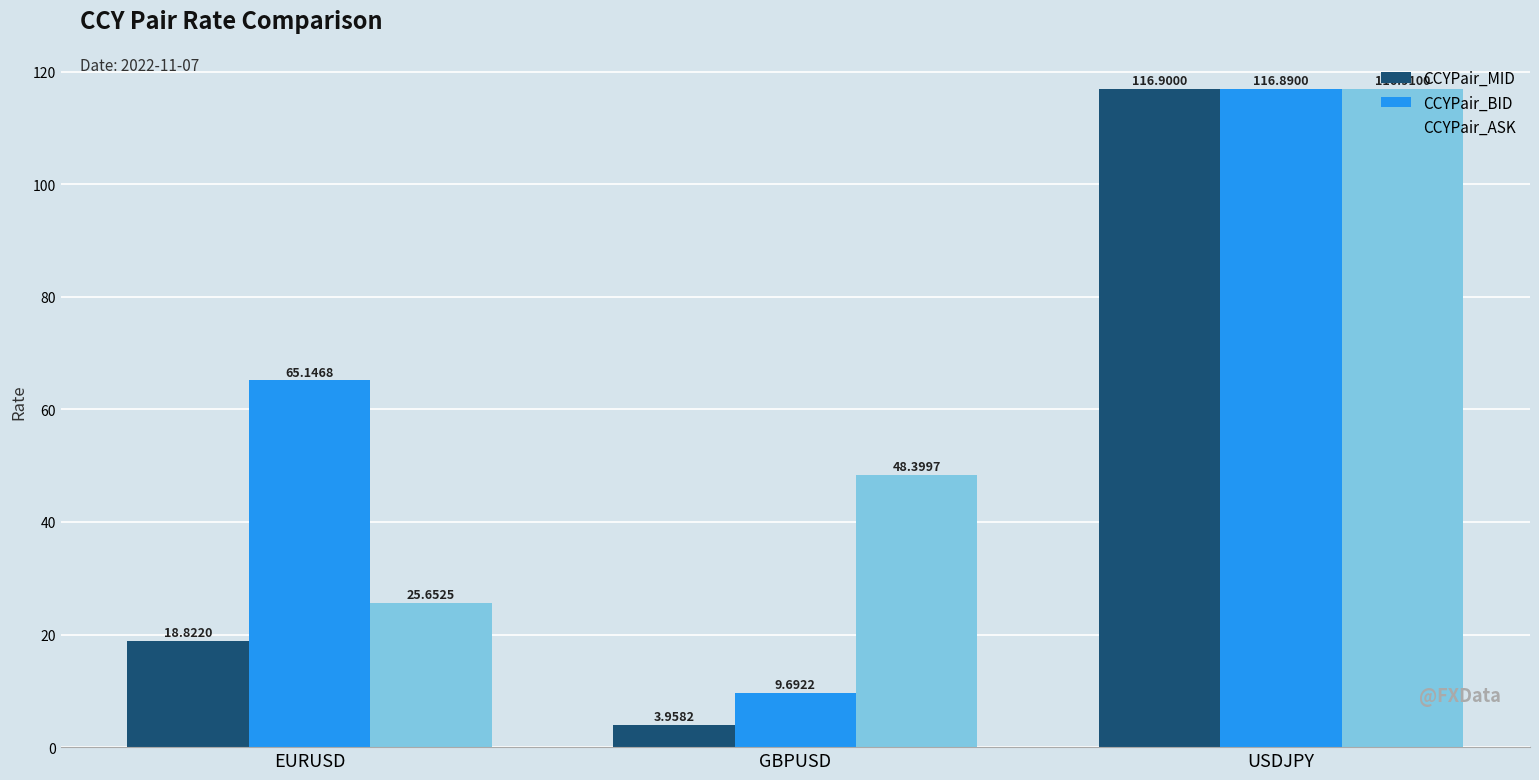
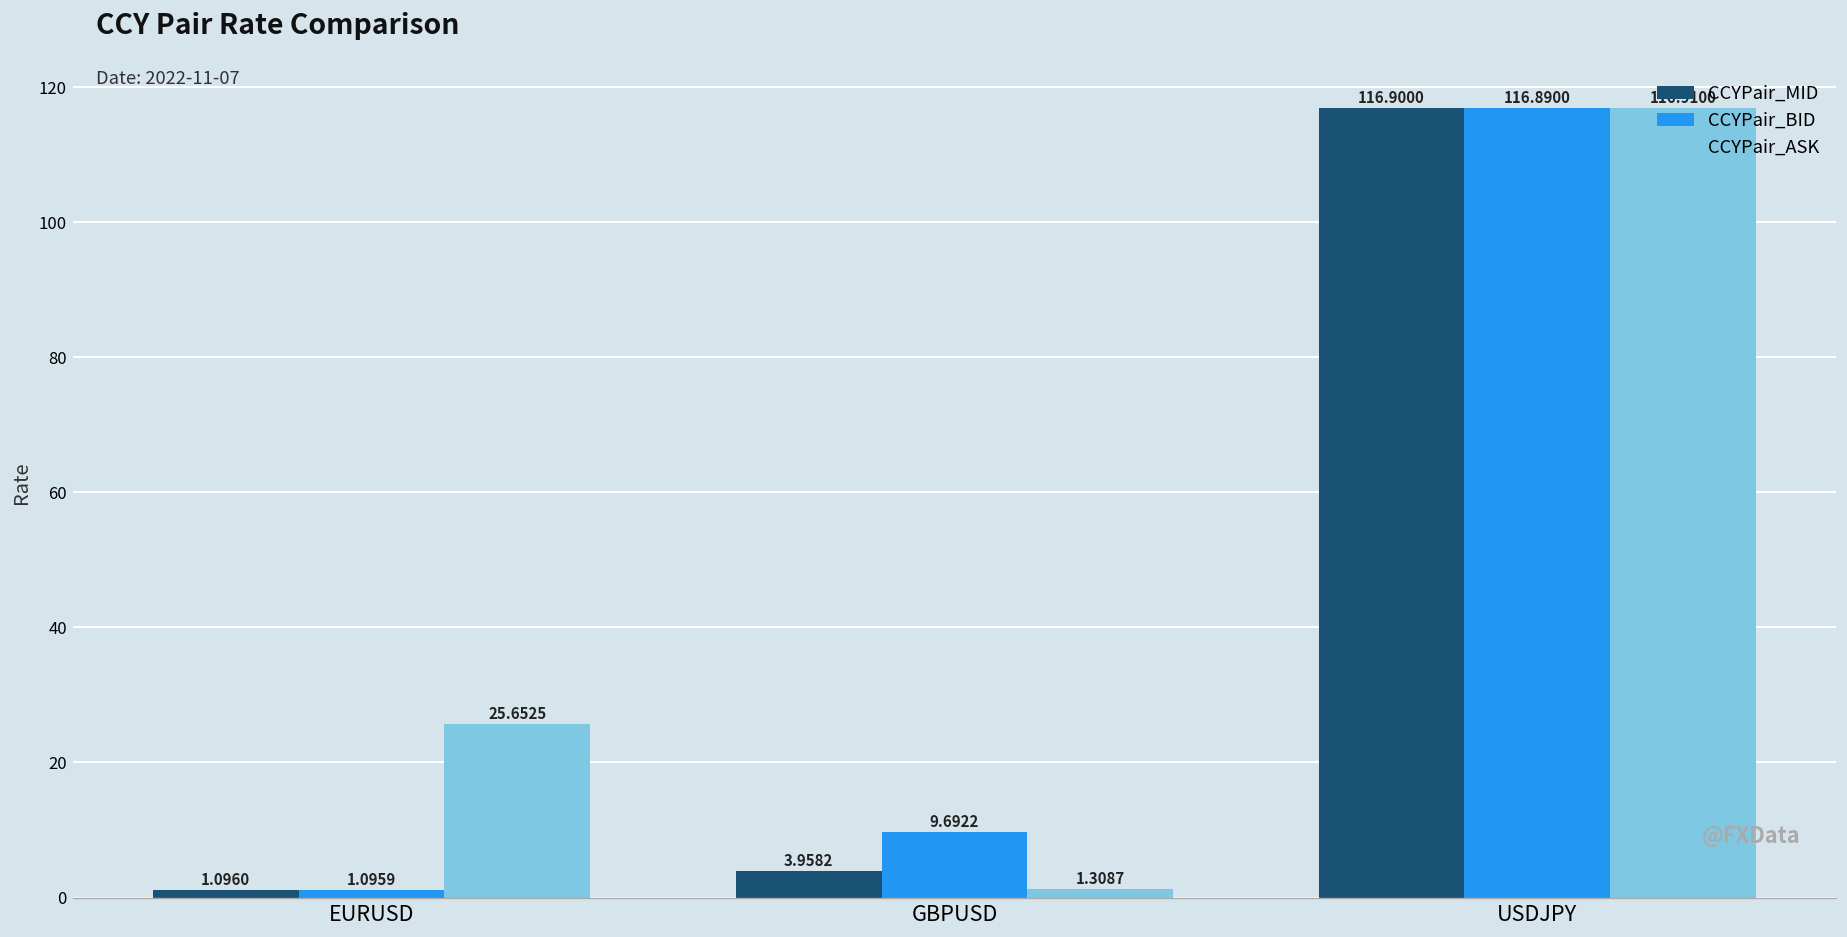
CCYPair_MID, EURUSD: 18.8220 -> 1.0960
CCYPair_BID, EURUSD: 65.1468 -> 1.0959
CCYPair_ASK, GBPUSD: 48.3997 -> 1.3087
